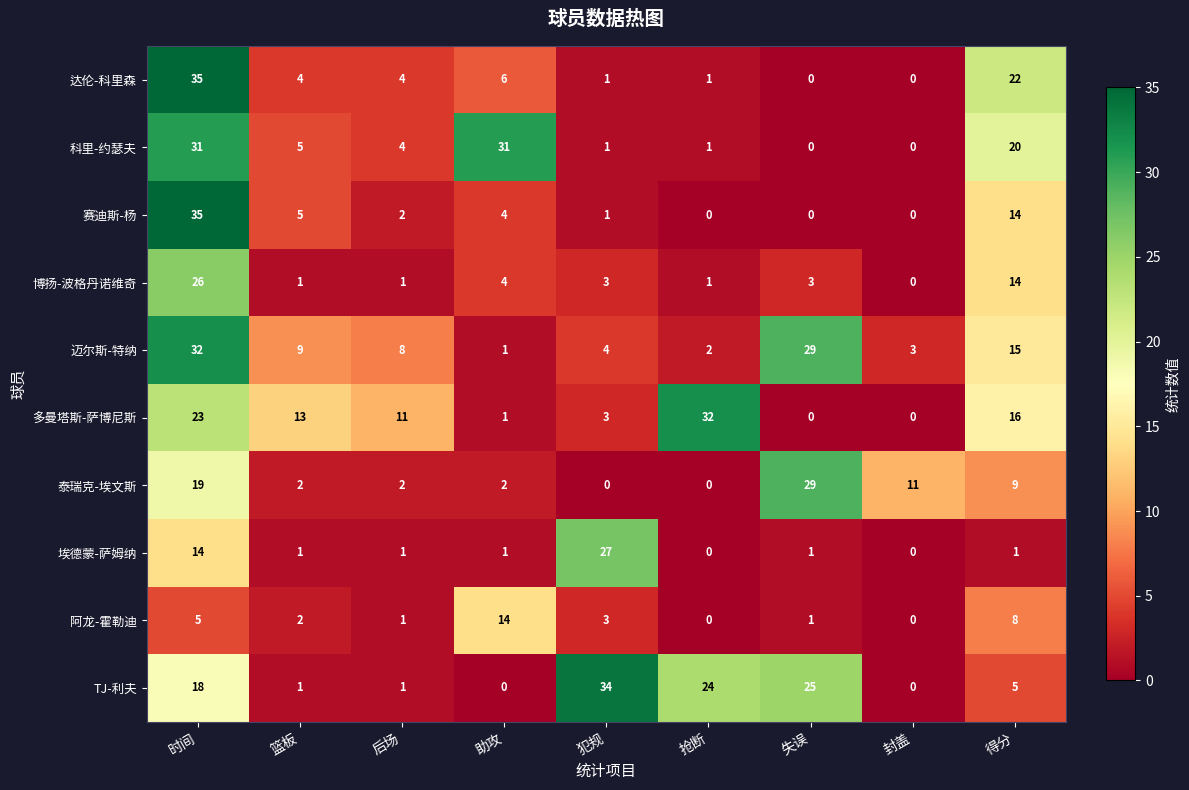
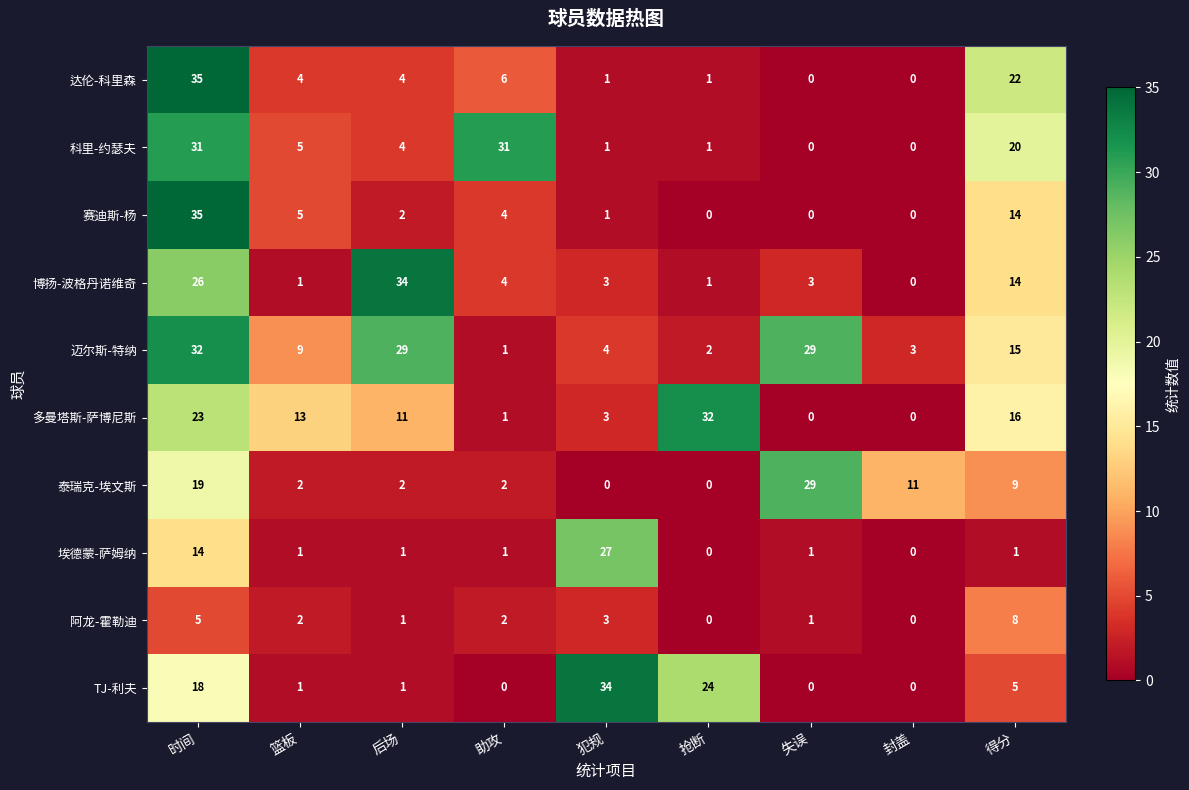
博扬-波格丹诺维奇, 后场: 1 -> 34
迈尔斯-特纳, 后场: 8 -> 29
阿龙-霍勒迪, 助攻: 14 -> 2
TJ-利夫, 失误: 25 -> 0
